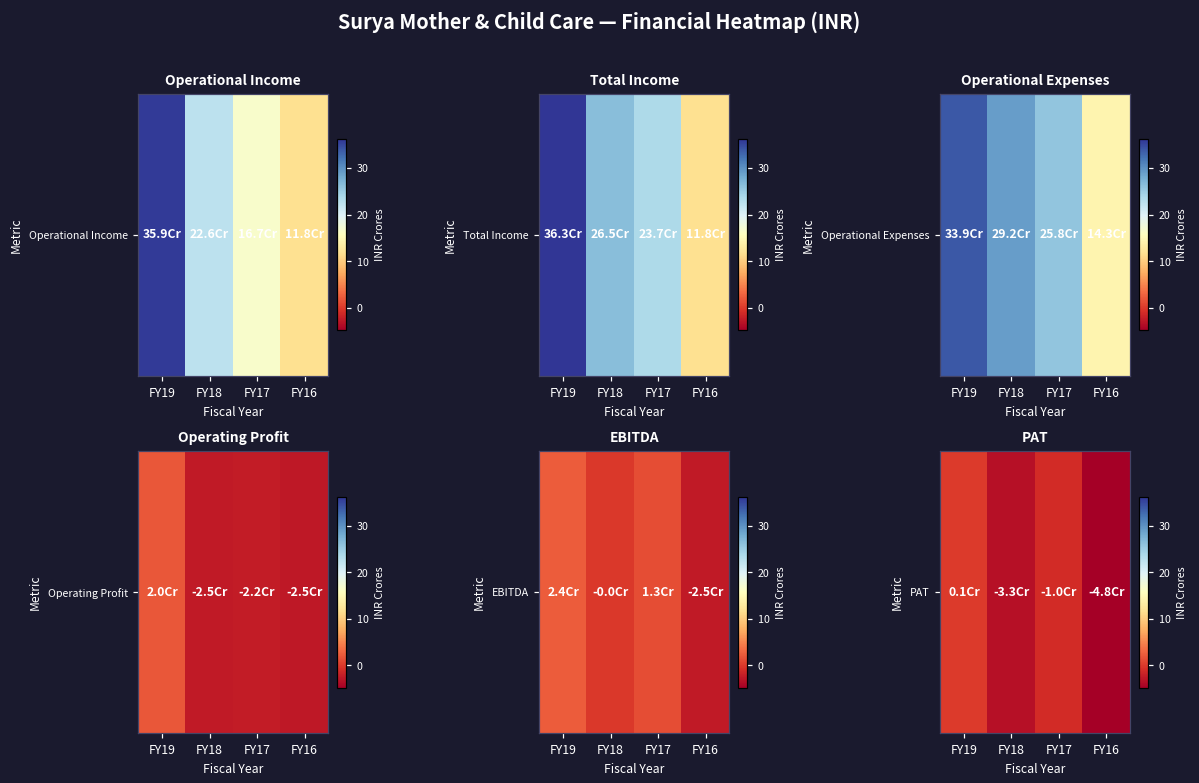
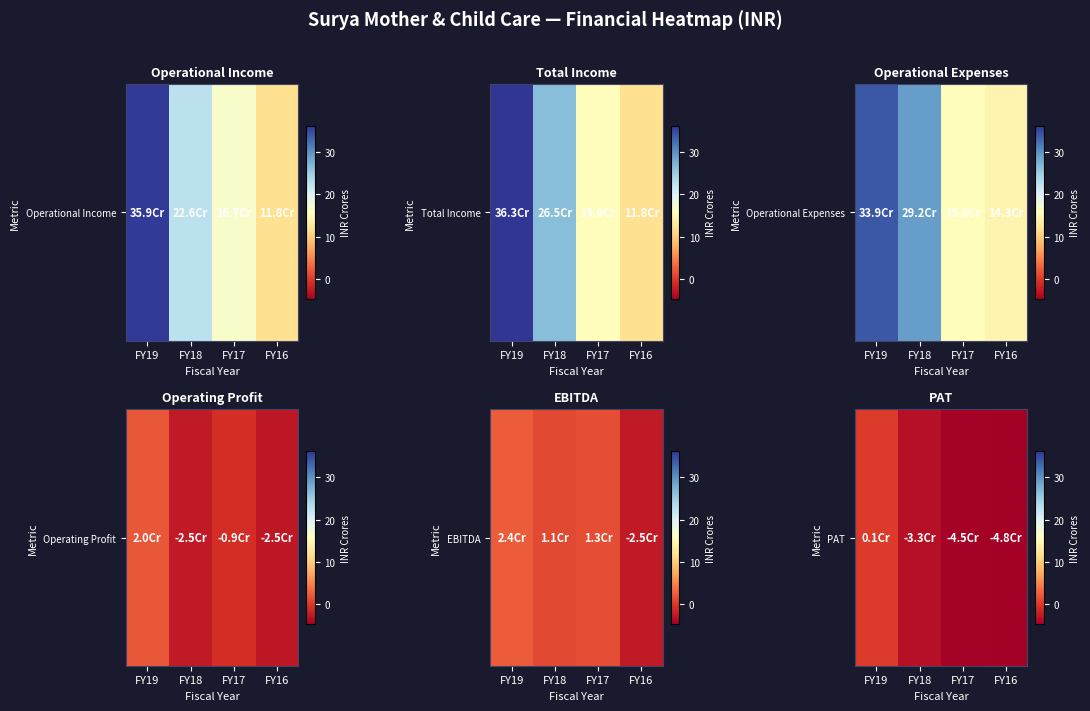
Total Income, Total Income, FY17: 23.7 -> 15.6
Operational Expenses, Operational Expenses, FY17: 25.8 -> 15.6
Operating Profit, Operating Profit, FY17: -2.2 -> -0.9
EBITDA, EBITDA, FY18: -0.0 -> 1.1
PAT, PAT, FY17: -1.0 -> -4.5
